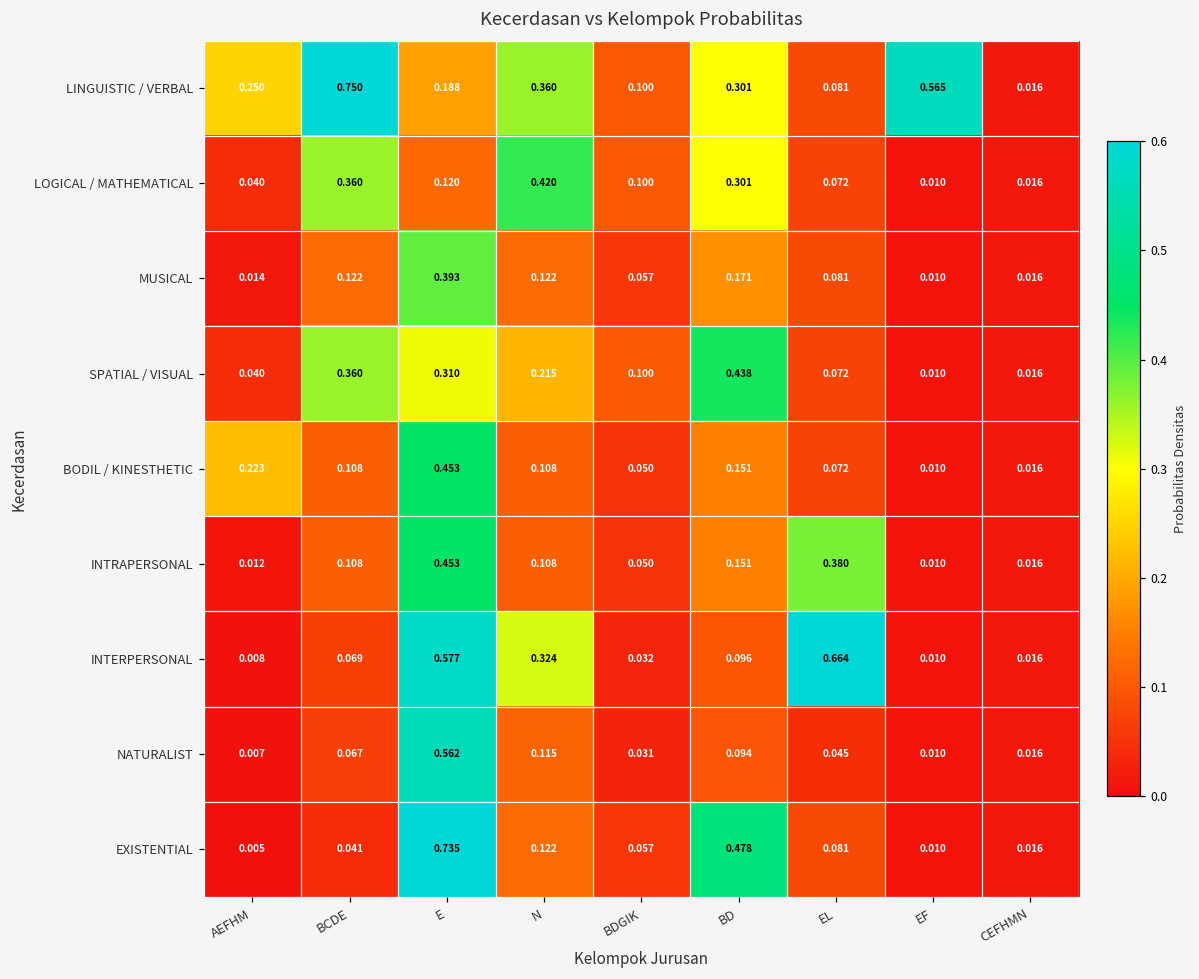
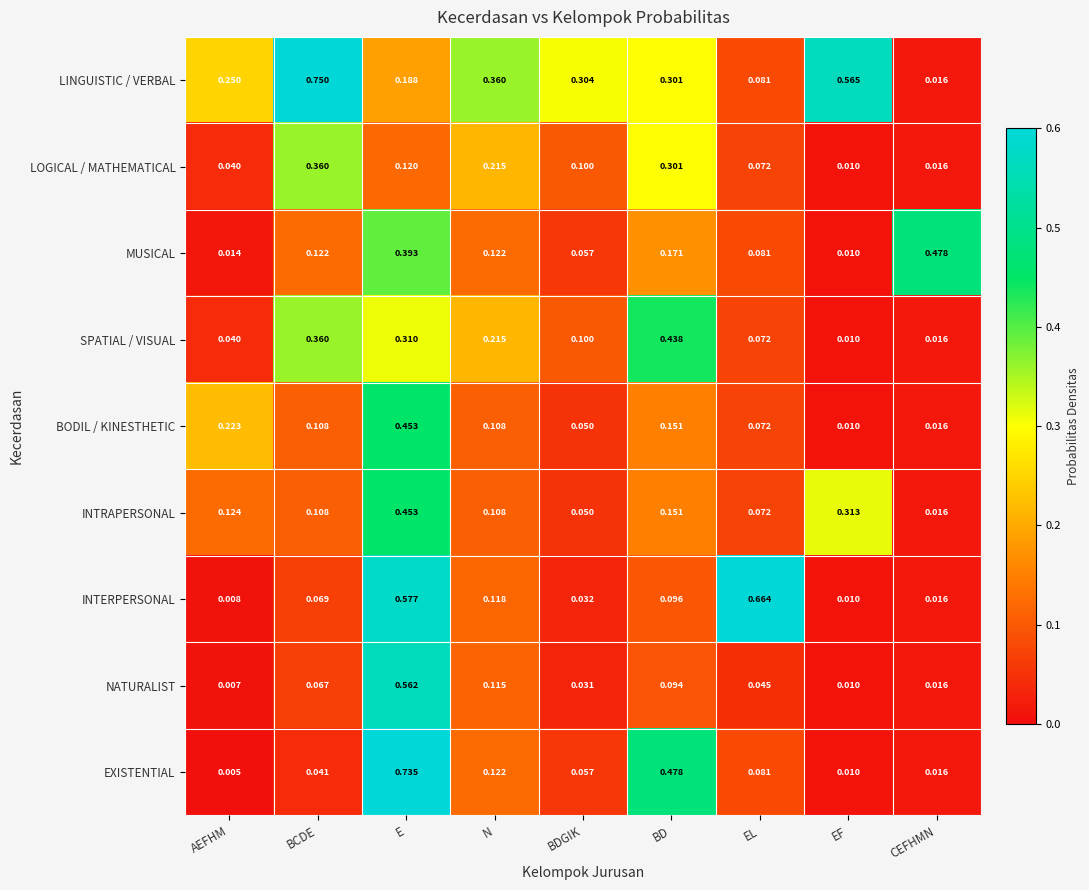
LINGUISTIC / VERBAL, BDGIK: 0.100 -> 0.304
LOGICAL / MATHEMATICAL, N: 0.420 -> 0.215
MUSICAL, CEFHMN: 0.016 -> 0.478
INTRAPERSONAL, AEFHM: 0.012 -> 0.124
INTRAPERSONAL, EL: 0.380 -> 0.072
INTRAPERSONAL, EF: 0.010 -> 0.313
INTERPERSONAL, N: 0.324 -> 0.118
